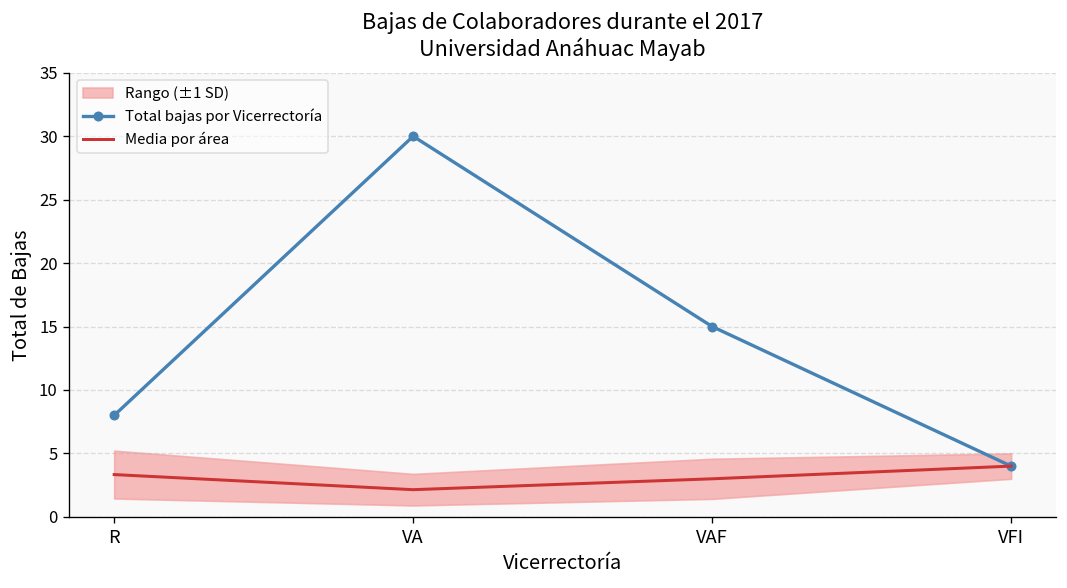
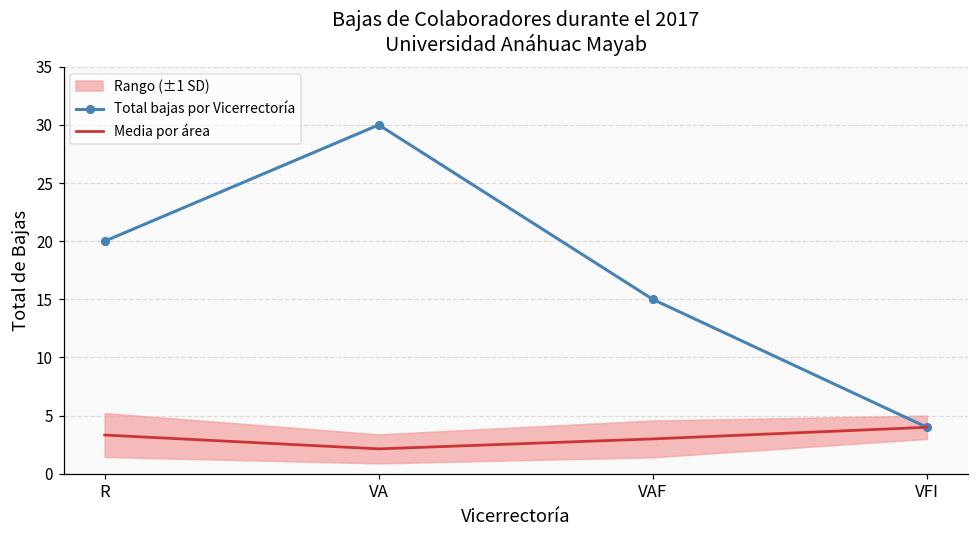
Total bajas por Vicerrectoría, R: 8 -> 20
